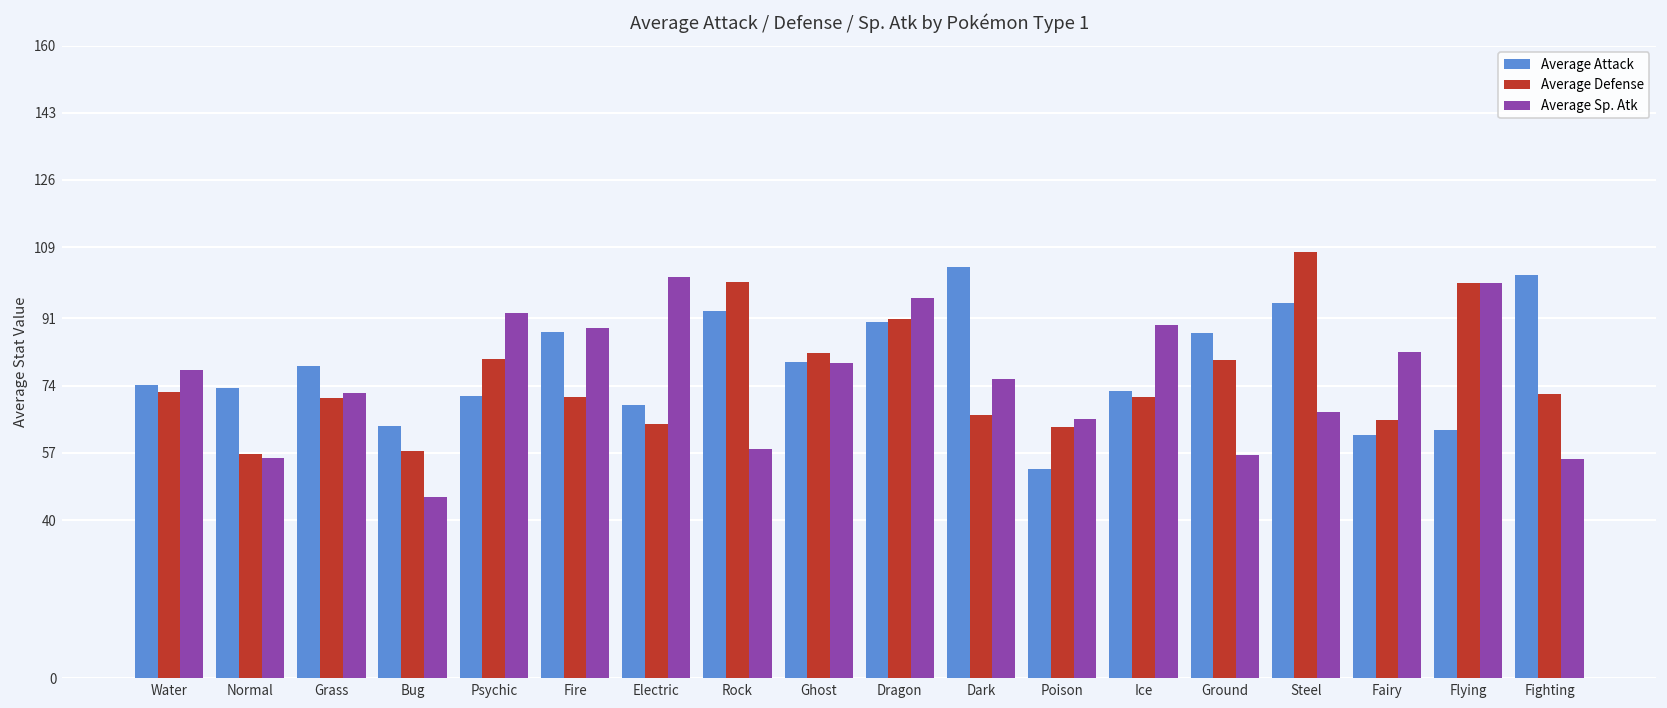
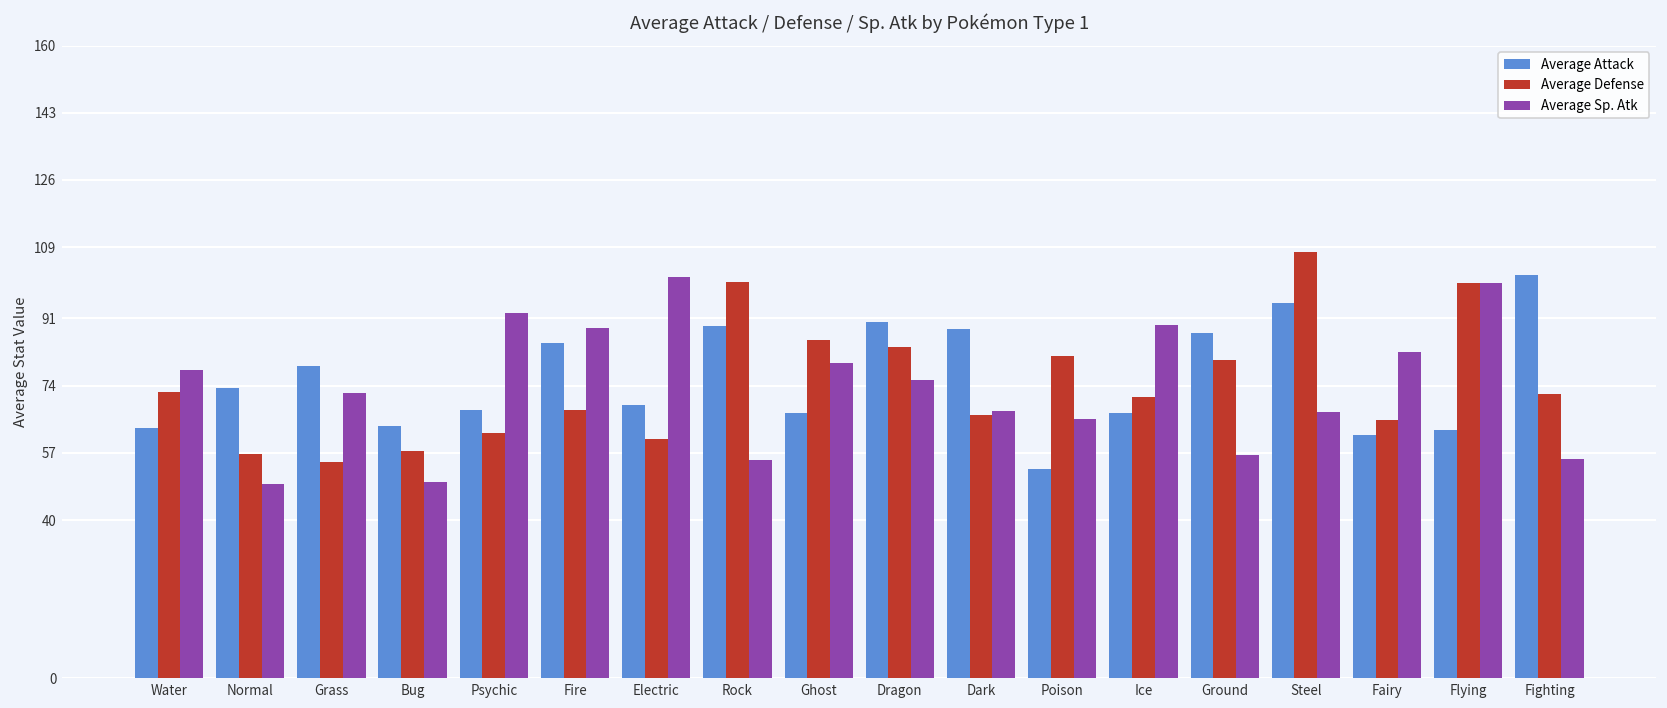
Average Attack, Water: 74 -> 63
Average Sp. Atk, Normal: 56 -> 49
Average Defense, Grass: 71 -> 55
Average Sp. Atk, Bug: 46 -> 49
Average Attack, Psychic: 71 -> 68
Average Defense, Psychic: 81 -> 62
Average Attack, Fire: 88 -> 85
Average Defense, Fire: 71 -> 68
Average Defense, Electric: 64 -> 60
Average Attack, Rock: 93 -> 89
Average Sp. Atk, Rock: 58 -> 55
Average Attack, Ghost: 80 -> 67
Average Defense, Ghost: 82 -> 85
Average Defense, Dragon: 91 -> 84
Average Sp. Atk, Dragon: 96 -> 75
Average Attack, Dark: 104 -> 88
Average Sp. Atk, Dark: 76 -> 68
Average Defense, Poison: 64 -> 81
Average Attack, Ice: 73 -> 67
